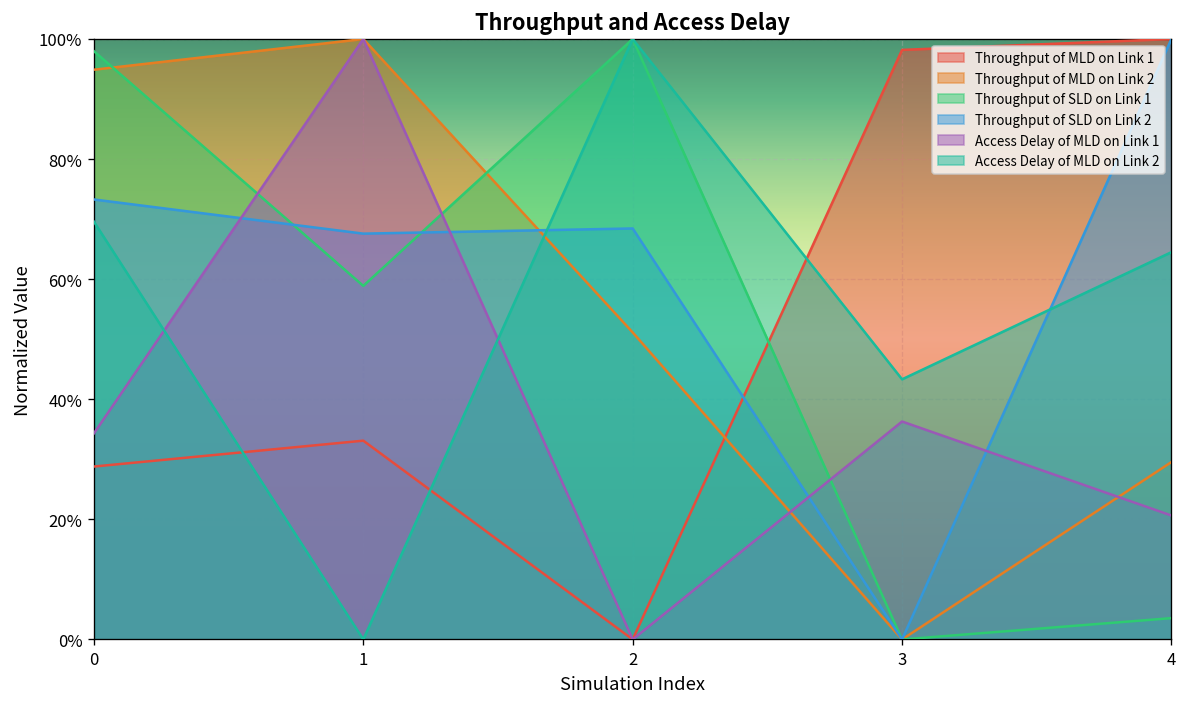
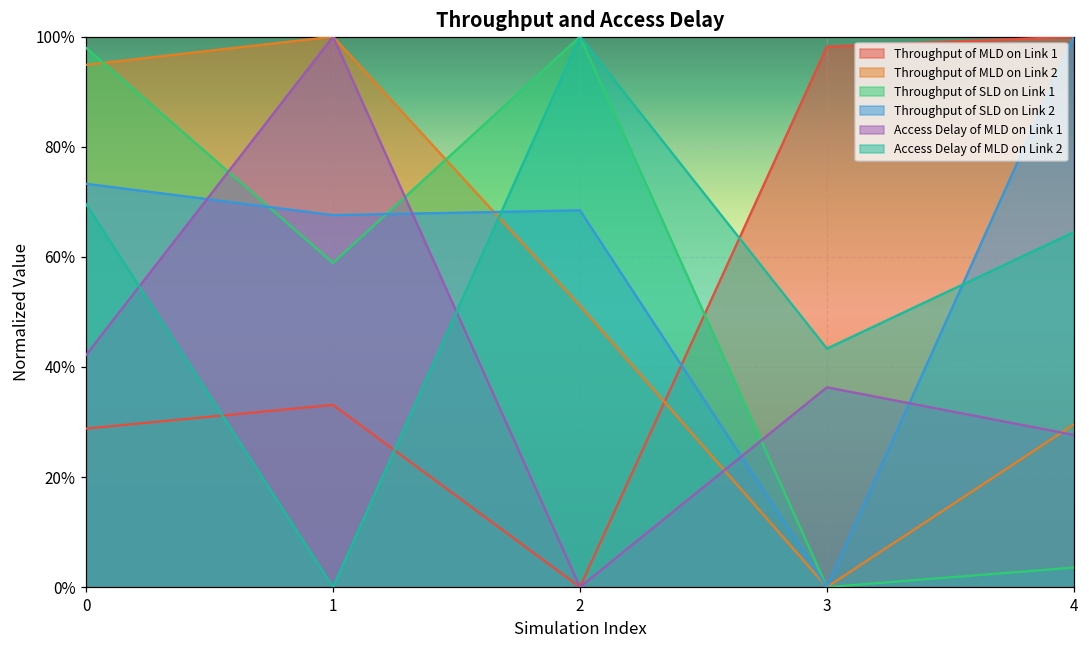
Access Delay of MLD on Link 1, 0: 34% -> 42%
Access Delay of MLD on Link 1, 4: 21% -> 28%
